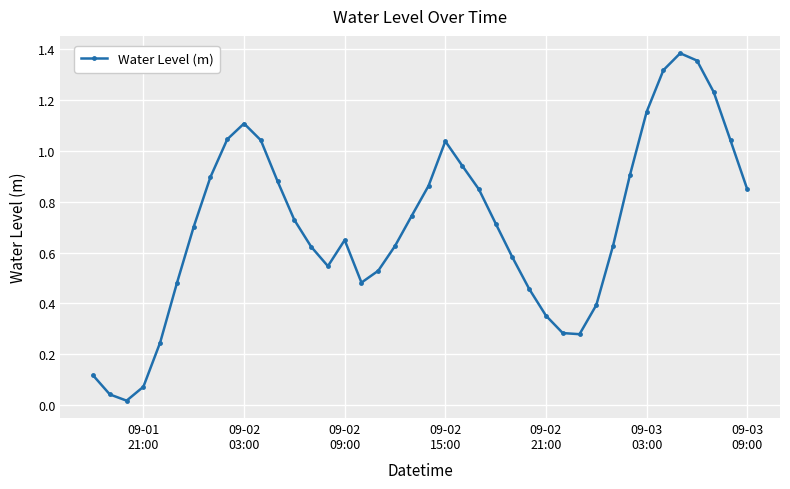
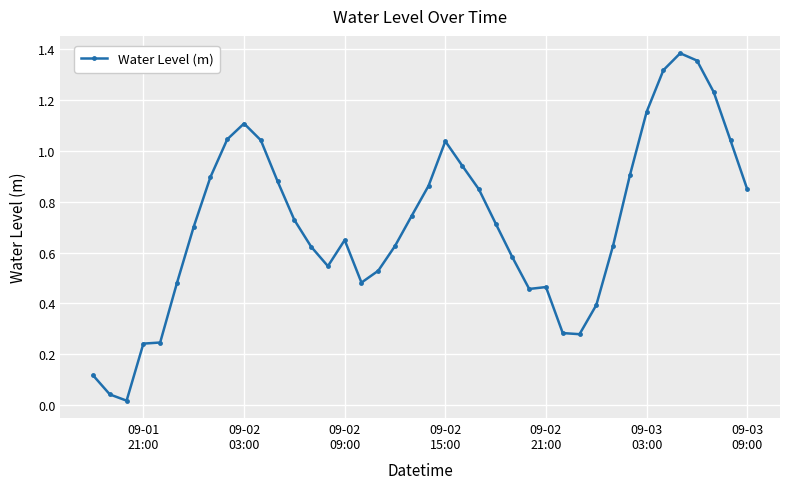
09-01 21:00: 0.07 -> 0.24
09-02 21:00: 0.35 -> 0.46
